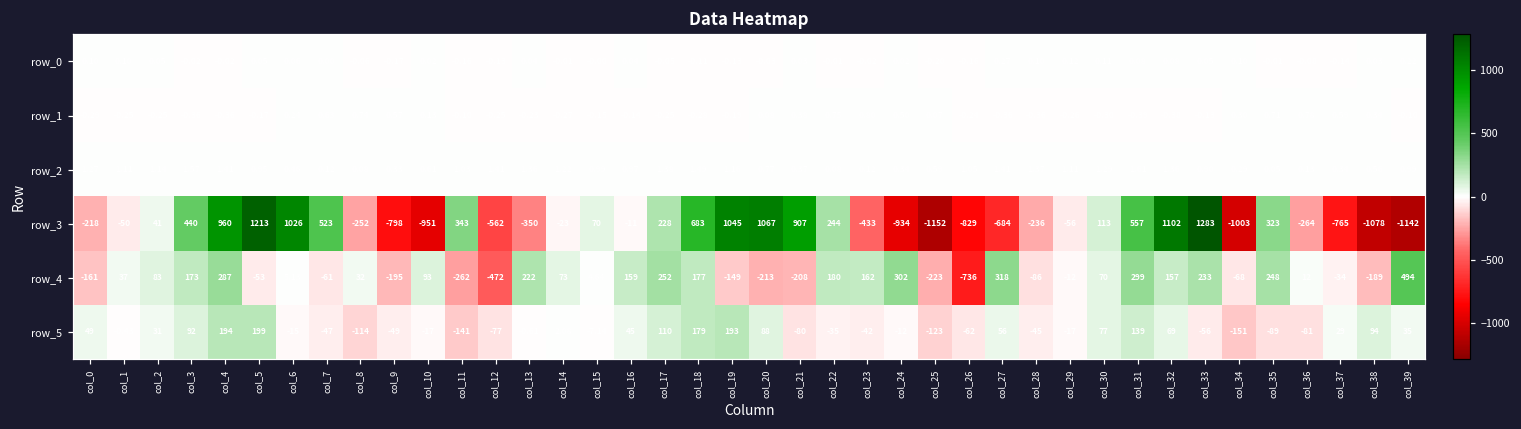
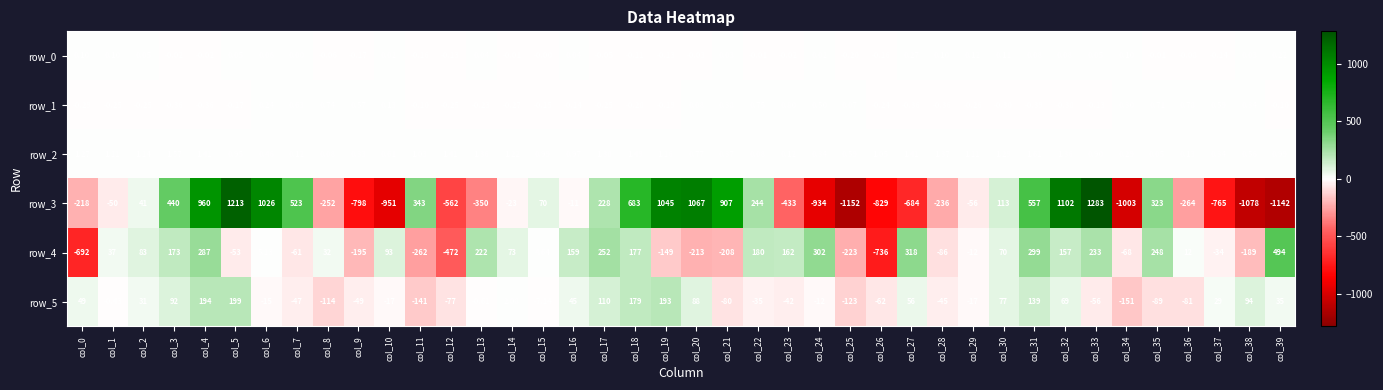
row_4, col_0: -161 -> -692
